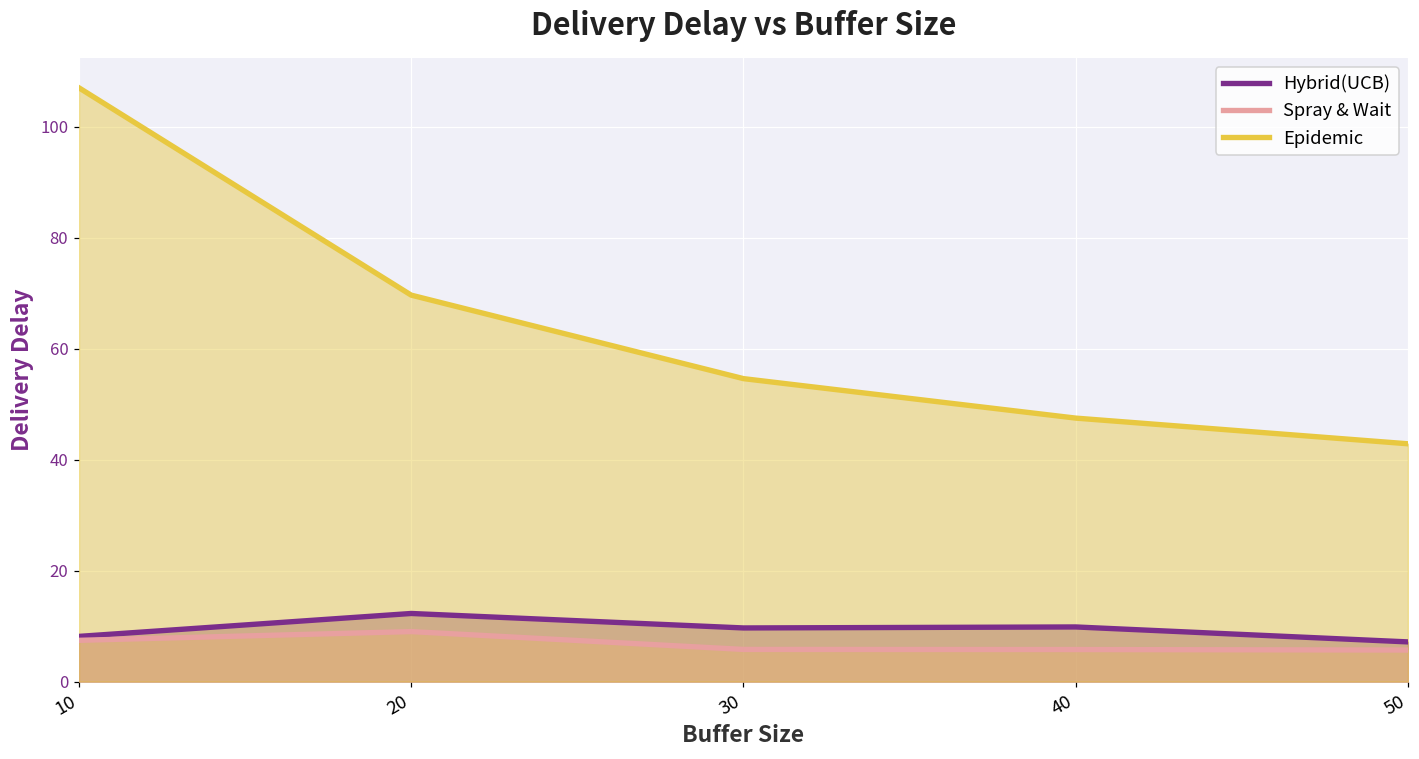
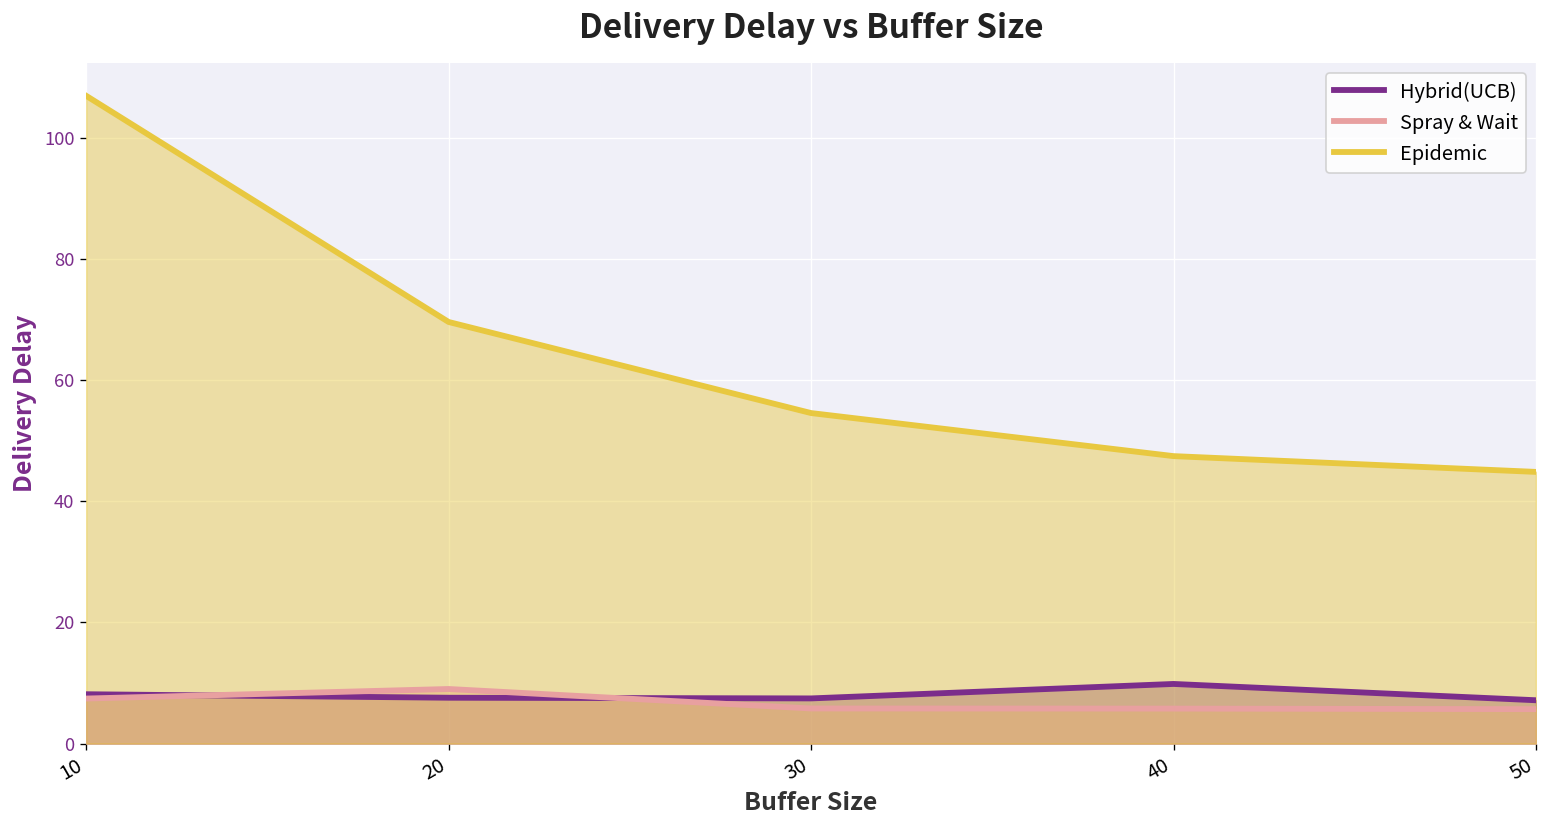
Hybrid(UCB), 20: 12 -> 8
Hybrid(UCB), 30: 10 -> 7
Epidemic, 50: 43 -> 45
